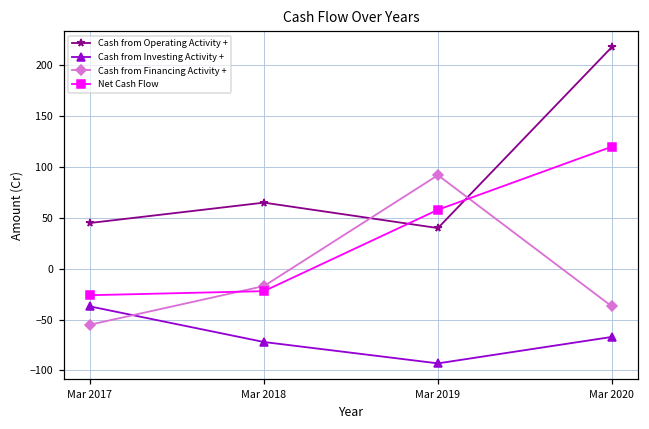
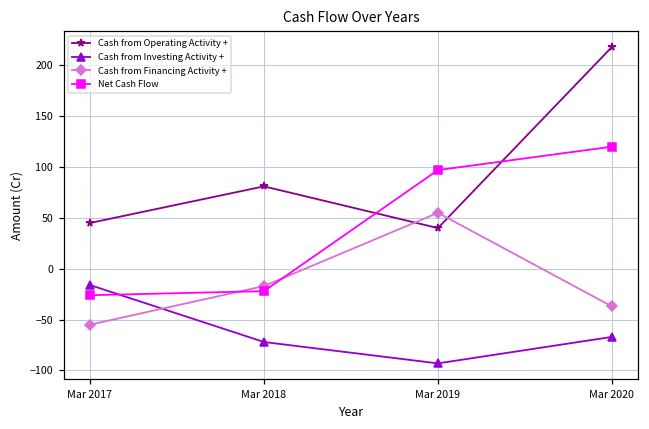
Cash from Investing Activity +, Mar 2017: -40 -> -20
Cash from Operating Activity +, Mar 2018: 70 -> 80
Cash from Financing Activity +, Mar 2019: 90 -> 60
Net Cash Flow, Mar 2019: 60 -> 100
